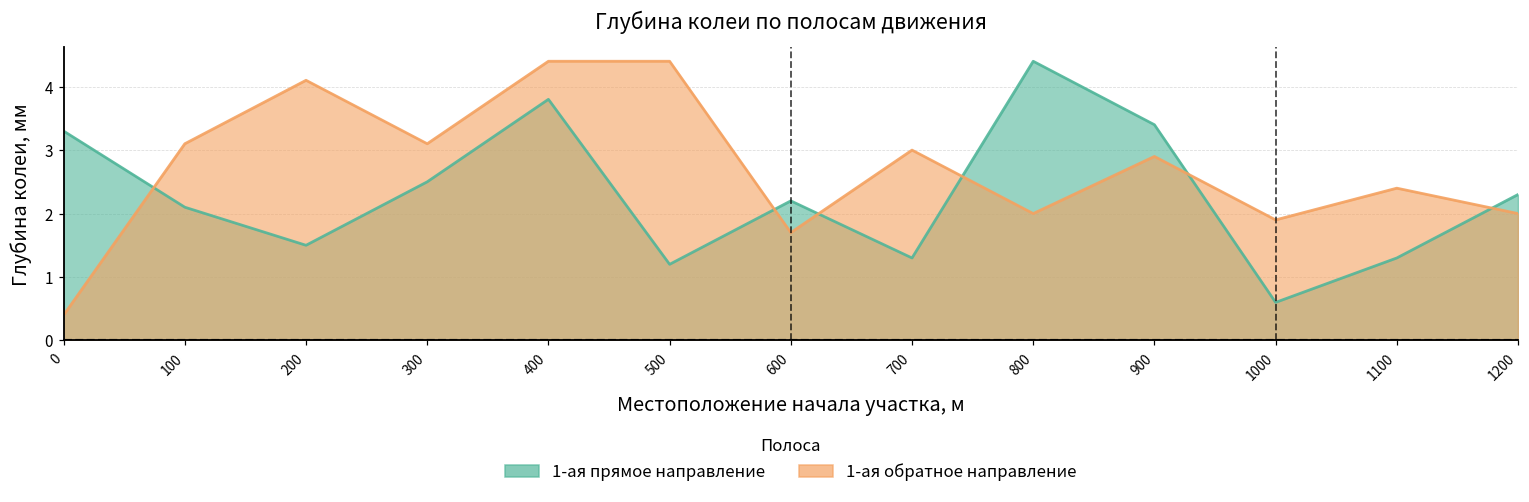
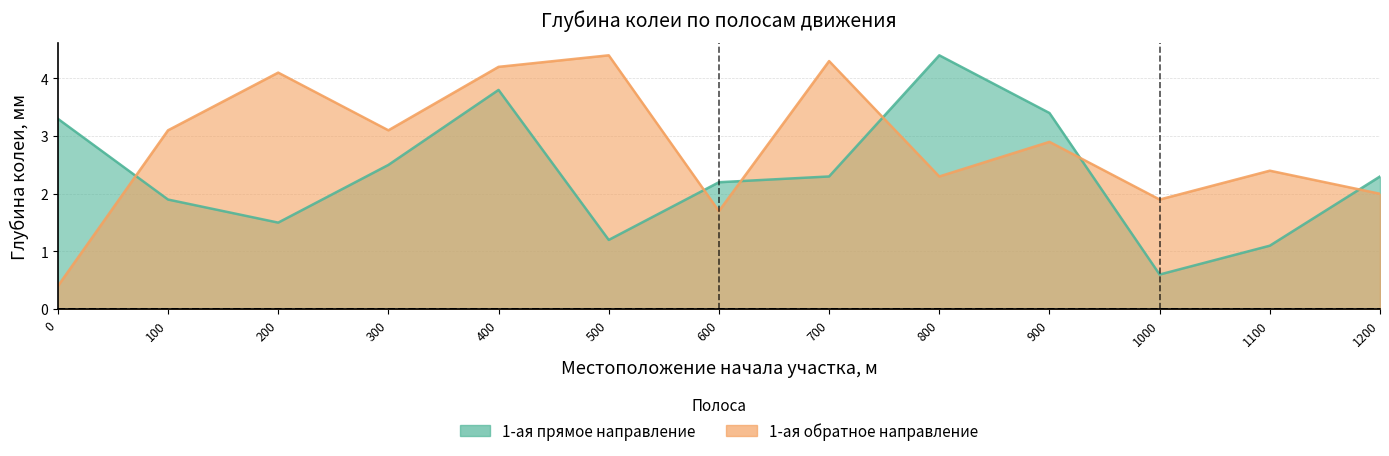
1-ая прямое направление, 100: 2.1 -> 1.9
1-ая обратное направление, 400: 4.4 -> 4.2
1-ая прямое направление, 700: 1.3 -> 2.3
1-ая обратное направление, 700: 3.0 -> 4.3
1-ая обратное направление, 800: 2.0 -> 2.3
1-ая прямое направление, 1100: 1.3 -> 1.1
